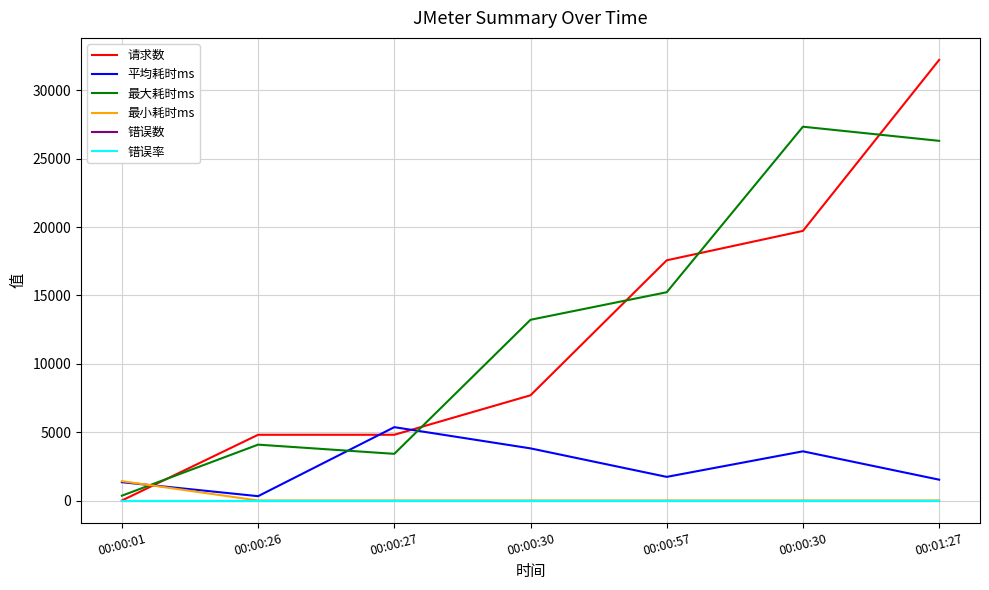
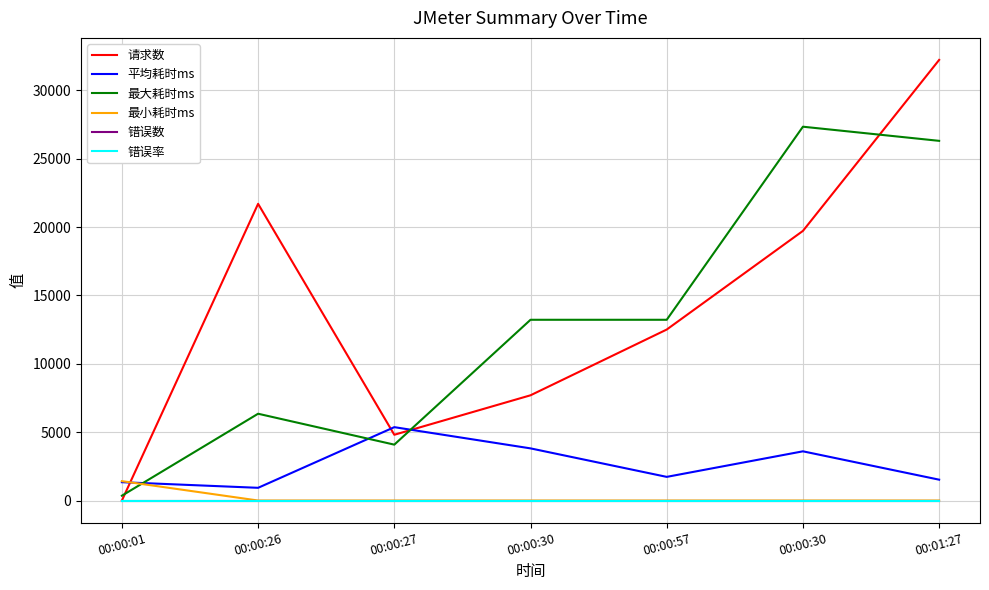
请求数, 00:00:26: 4800 -> 21700
平均耗时ms, 00:00:26: 300 -> 900
最大耗时ms, 00:00:26: 4100 -> 6300
最大耗时ms, 00:00:27: 3400 -> 4100
请求数, 00:00:57: 17600 -> 12500
最大耗时ms, 00:00:57: 15200 -> 13200
